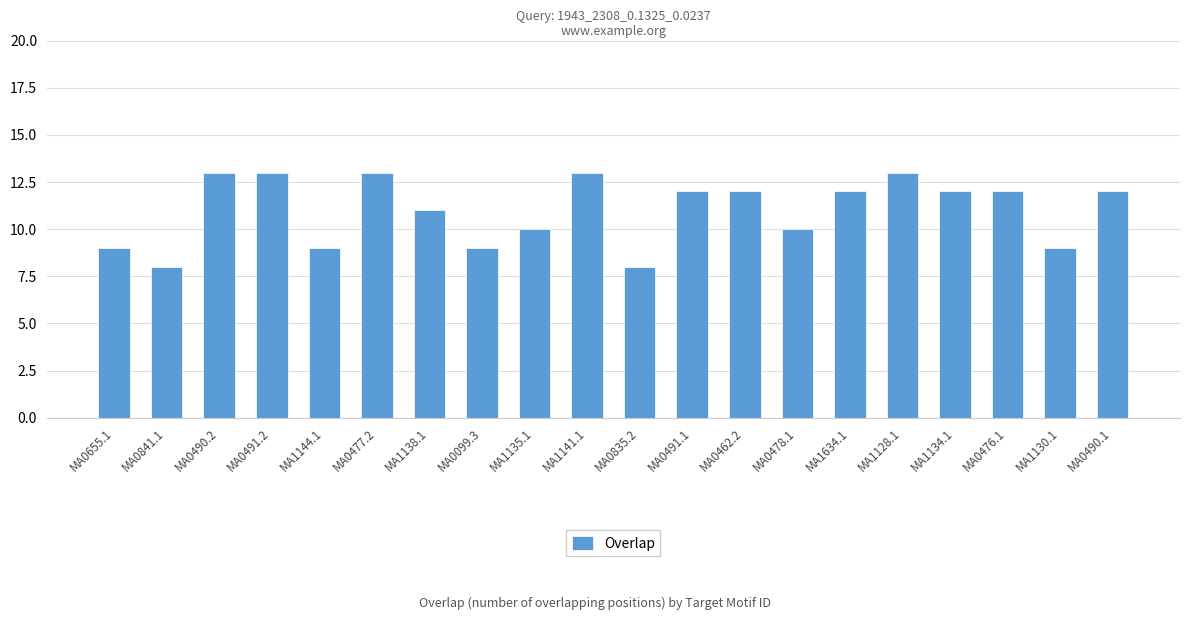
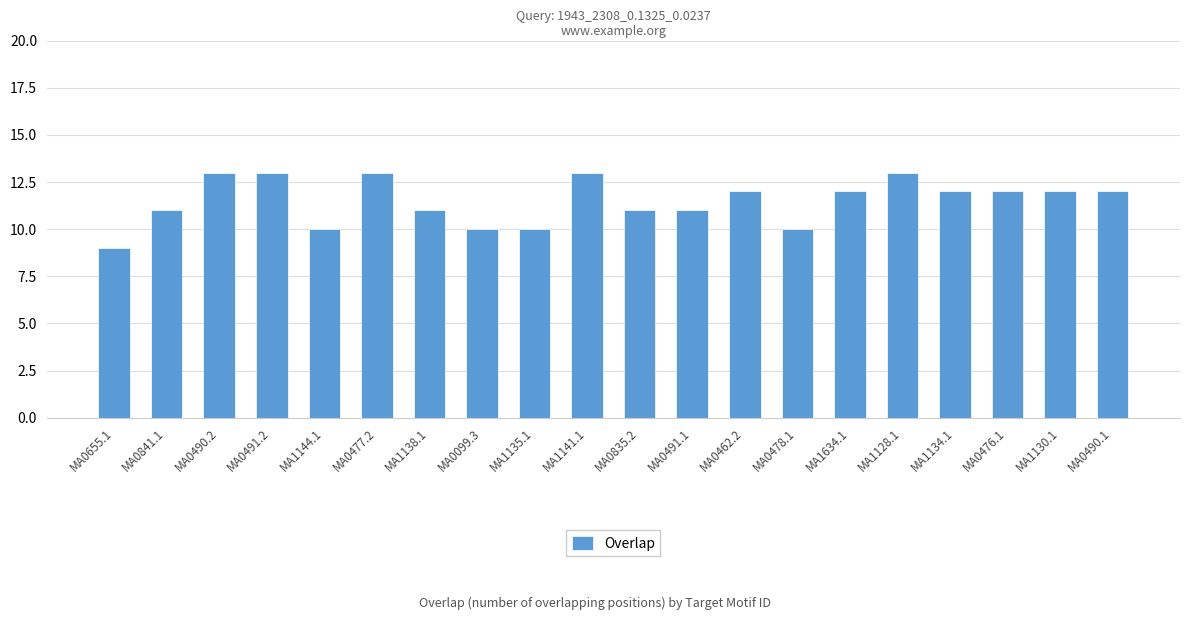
MA0841.1: 8 -> 11
MA1144.1: 9 -> 10
MA0099.3: 9 -> 10
MA0835.2: 8 -> 11
MA0491.1: 12 -> 11
MA1130.1: 9 -> 12
